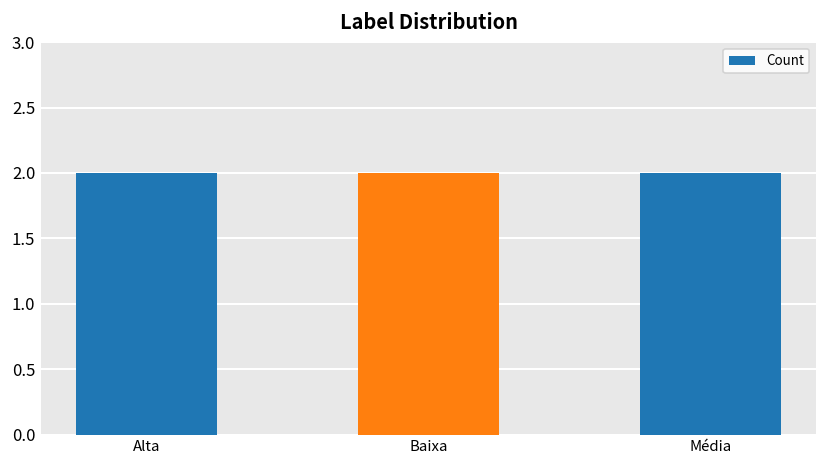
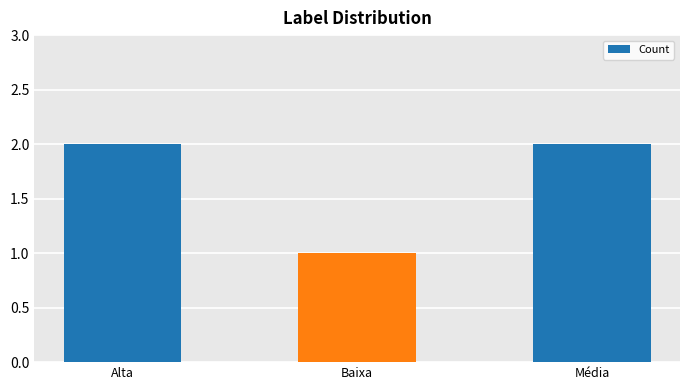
Baixa: 2 -> 1
